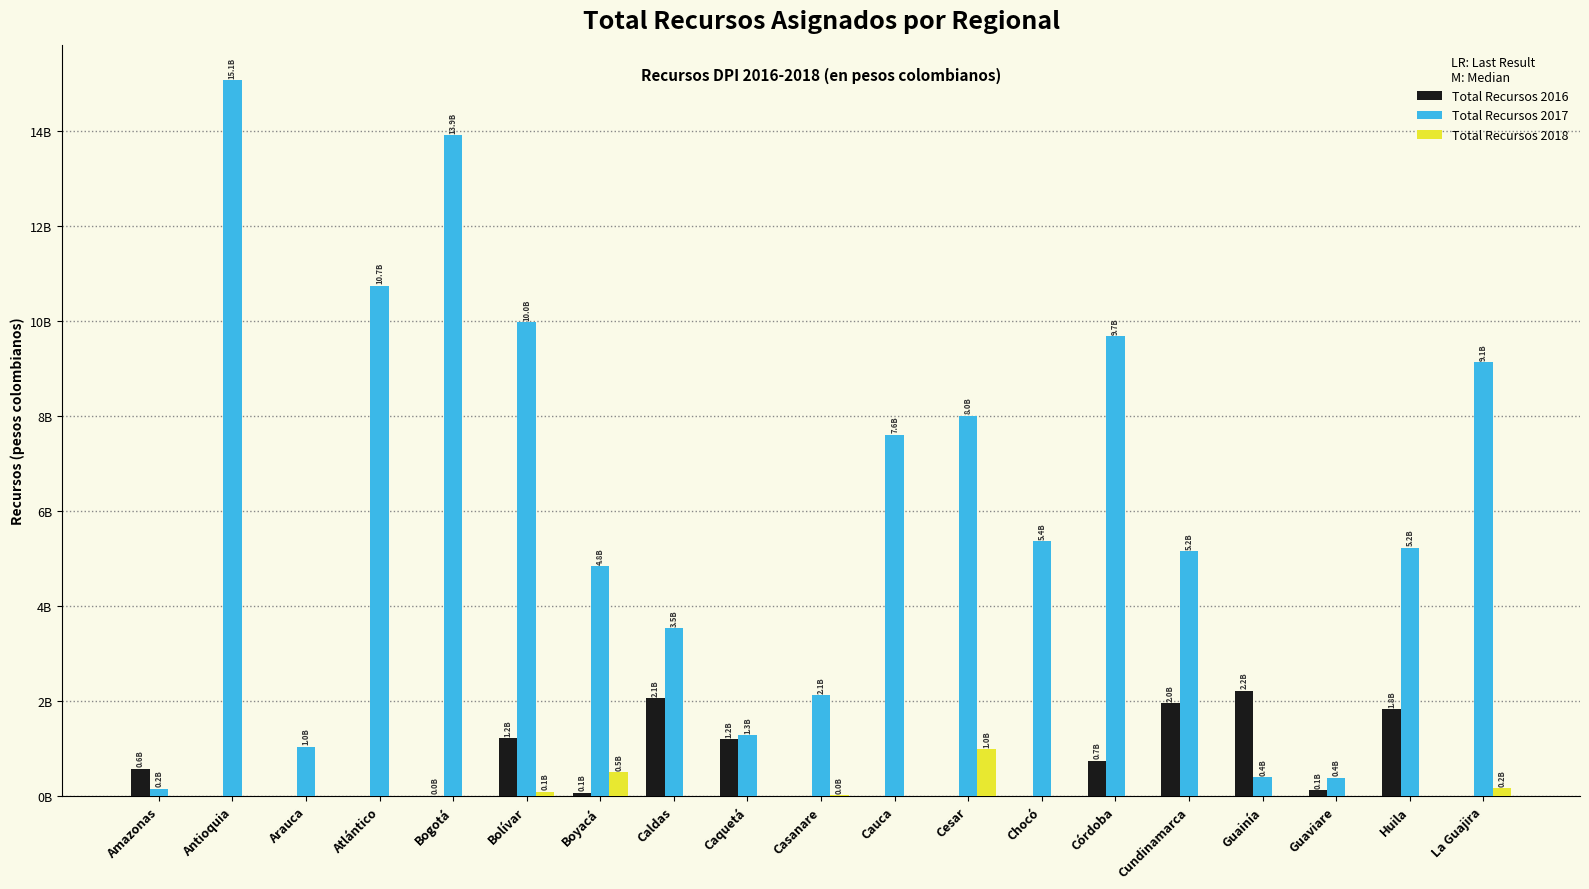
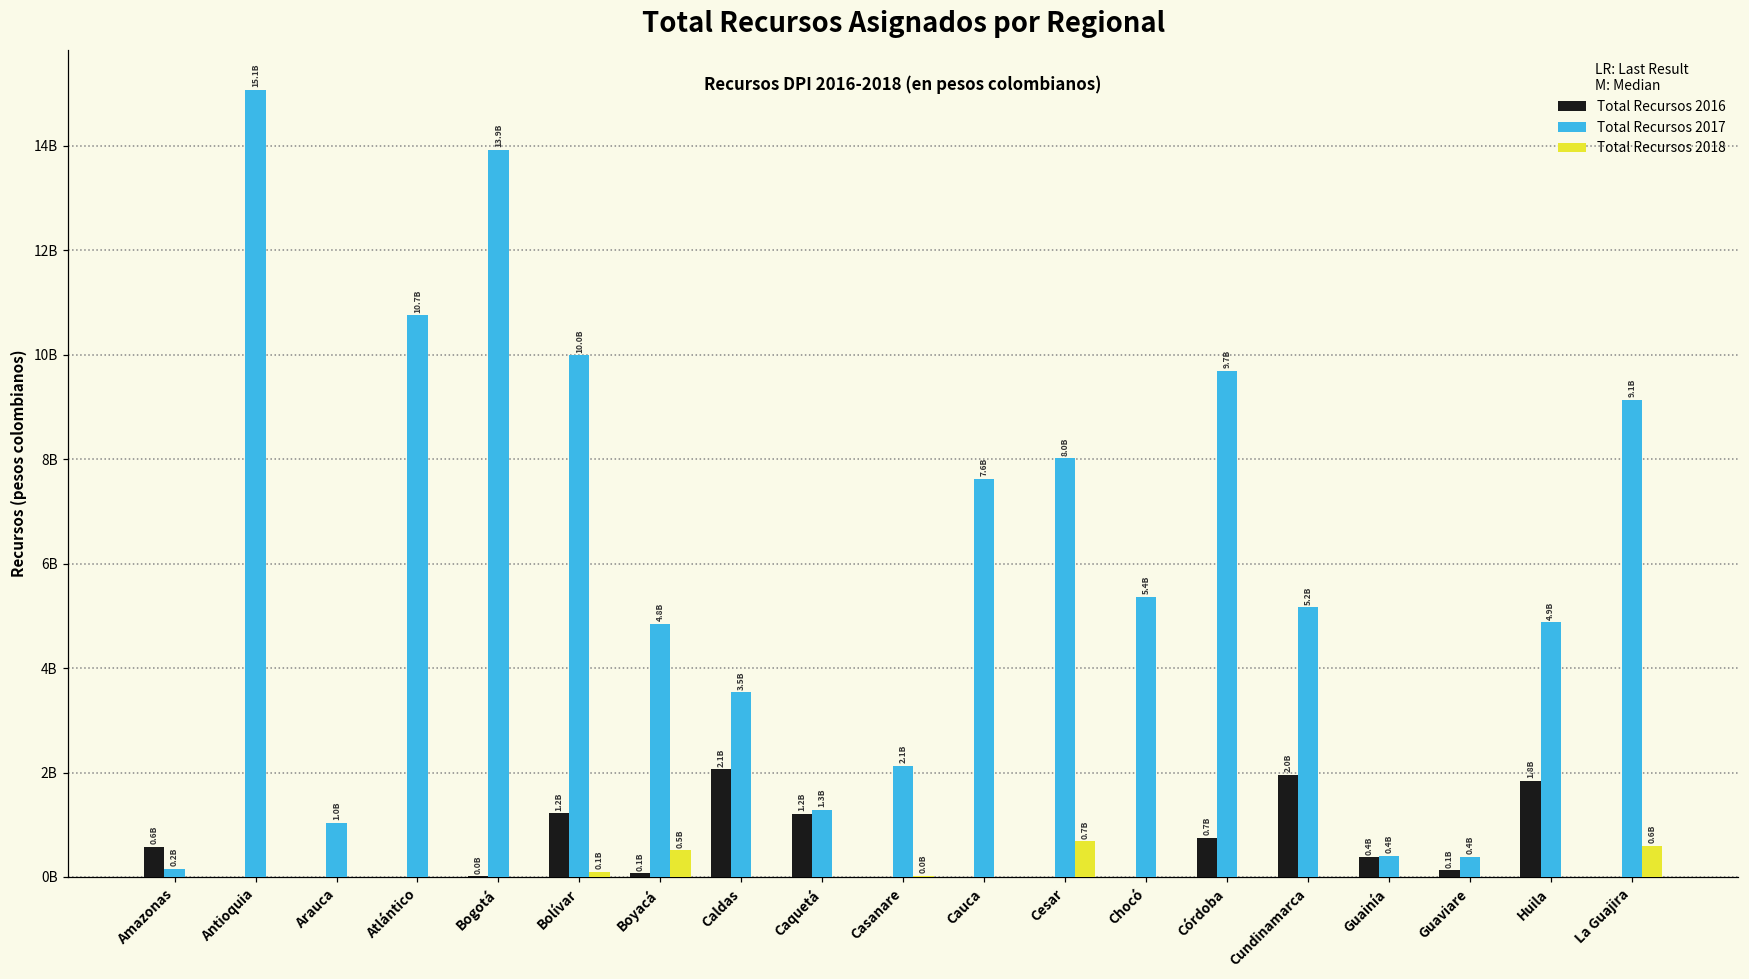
Total Recursos 2018, Cesar: 1.0B -> 0.7B
Total Recursos 2016, Guainía: 2.2B -> 0.4B
Total Recursos 2017, Huila: 5.2B -> 4.9B
Total Recursos 2018, La Guajira: 0.2B -> 0.6B
